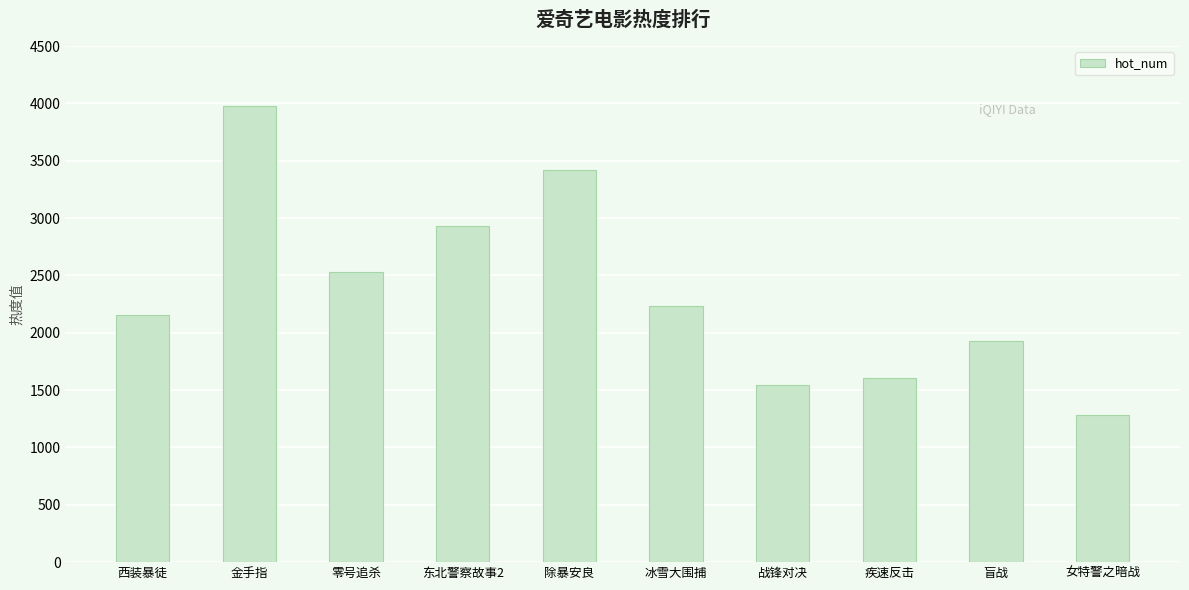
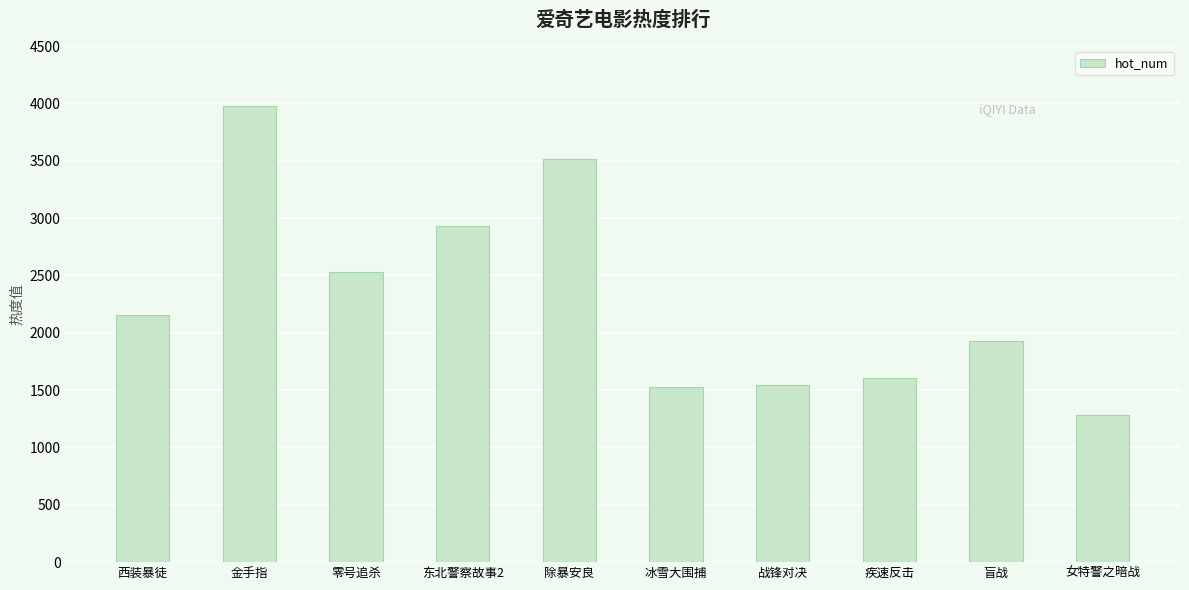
除暴安良: 3420 -> 3510
冰雪大围捕: 2240 -> 1530
